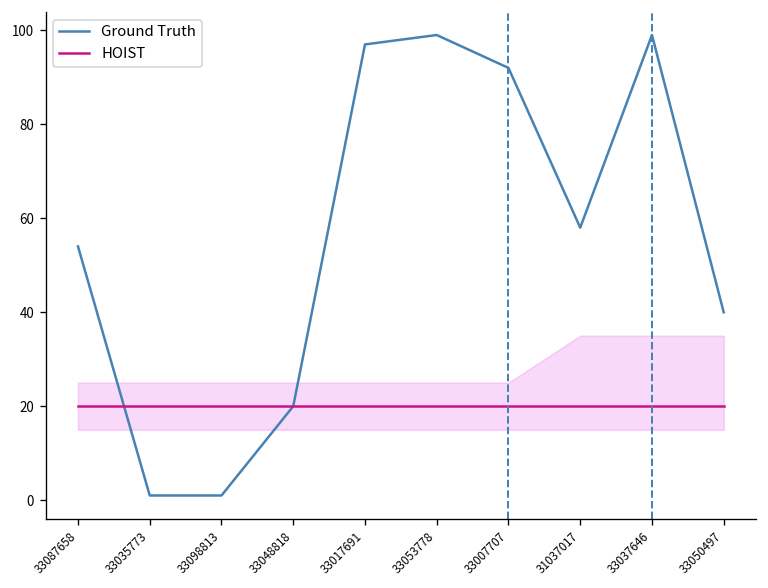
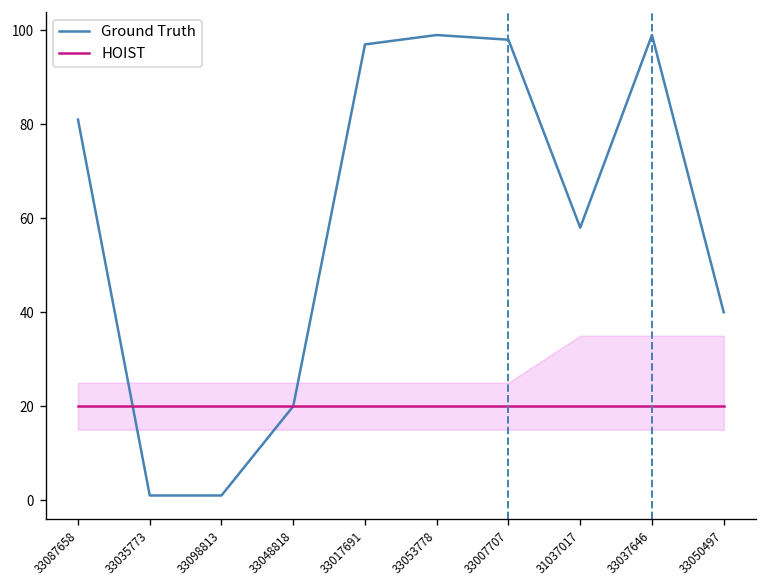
Ground Truth, 33087658: 54 -> 81
Ground Truth, 33007707: 92 -> 98
